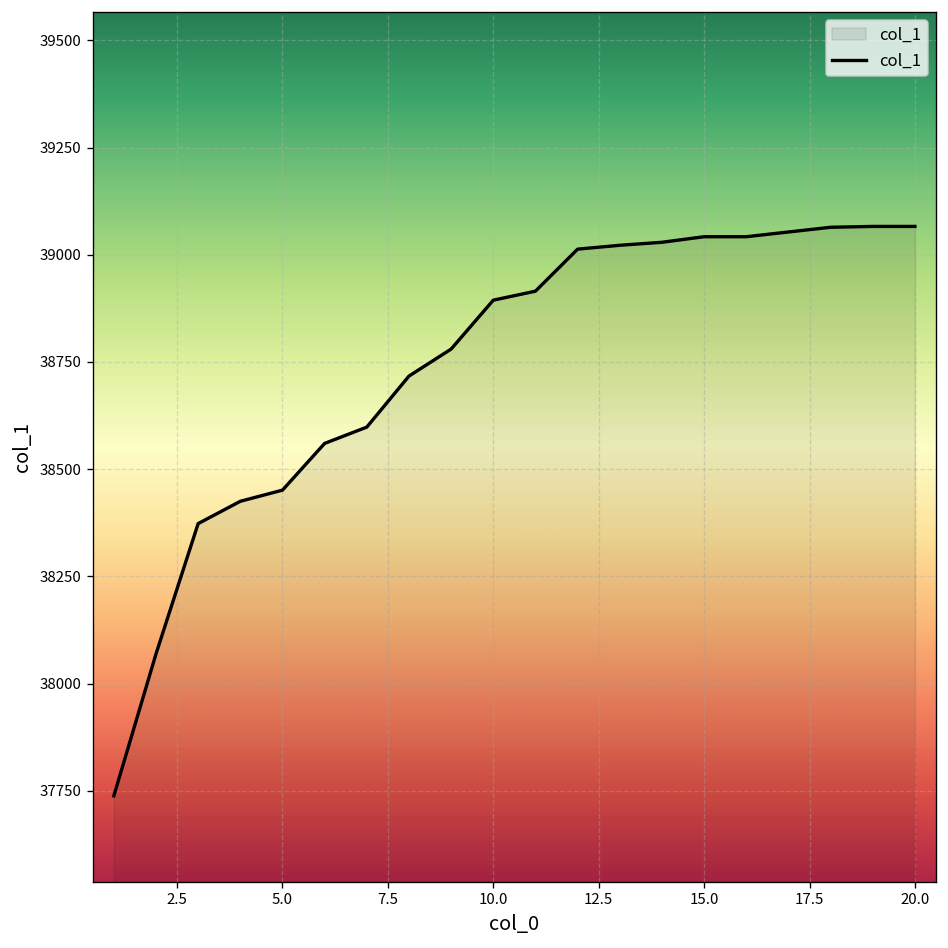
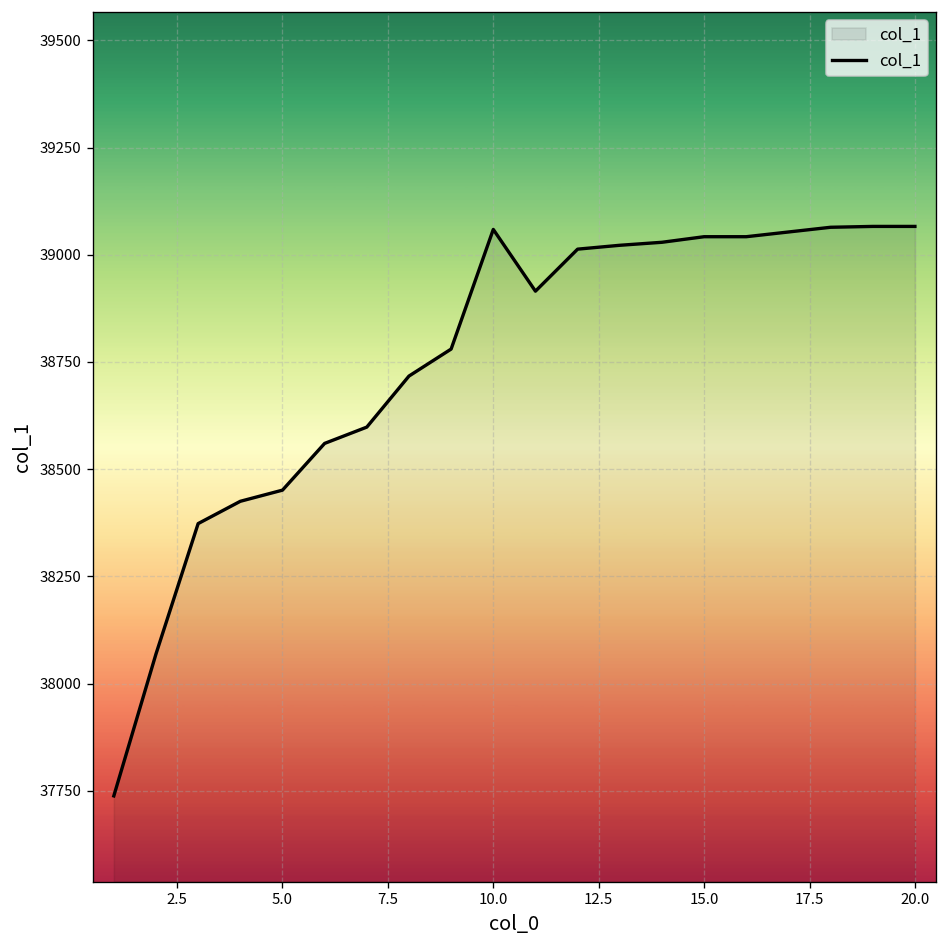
10.0: 38890 -> 39060
